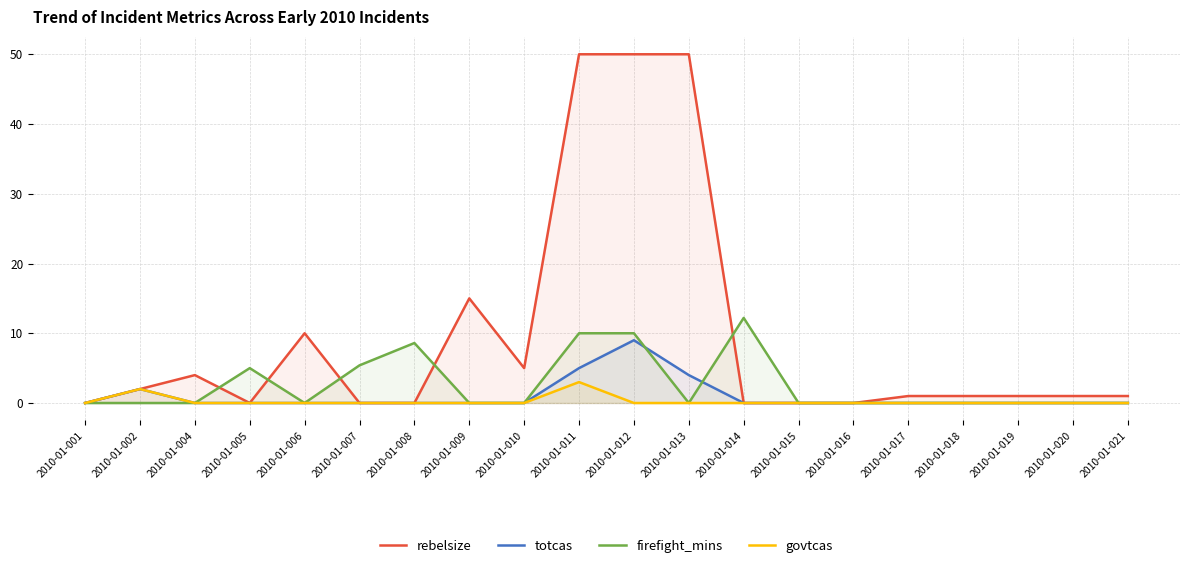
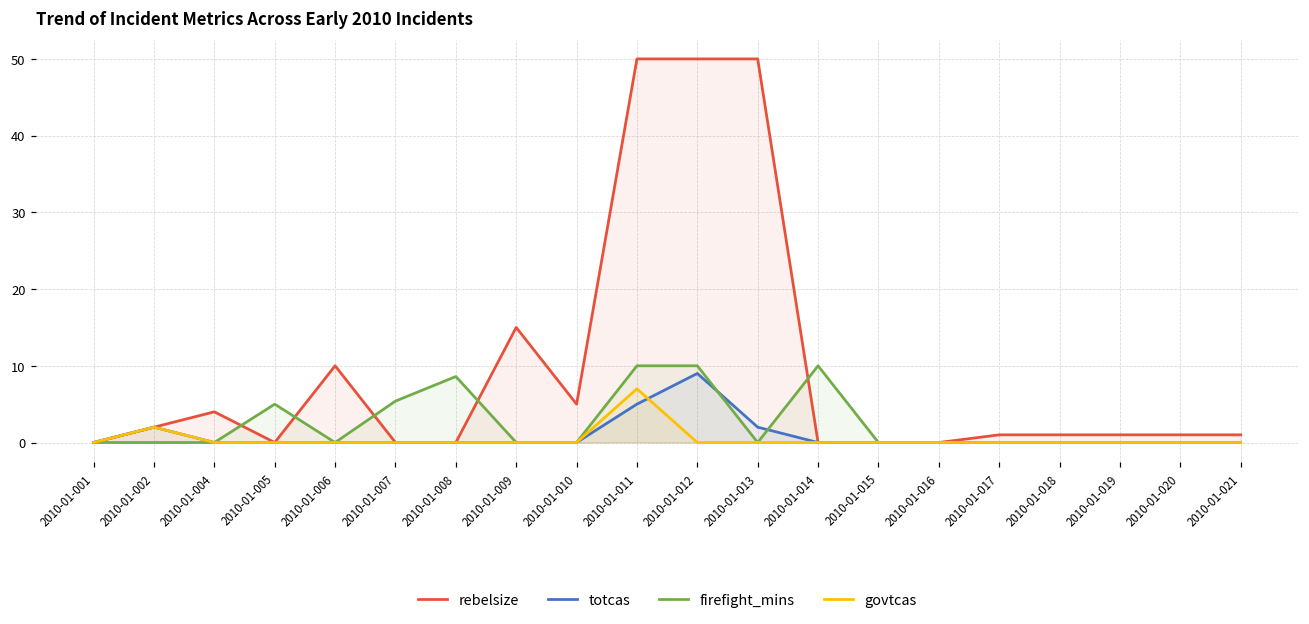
govtcas, 2010-01-011: 3 -> 7
totcas, 2010-01-013: 4 -> 2
firefight_mins, 2010-01-014: 12 -> 10
